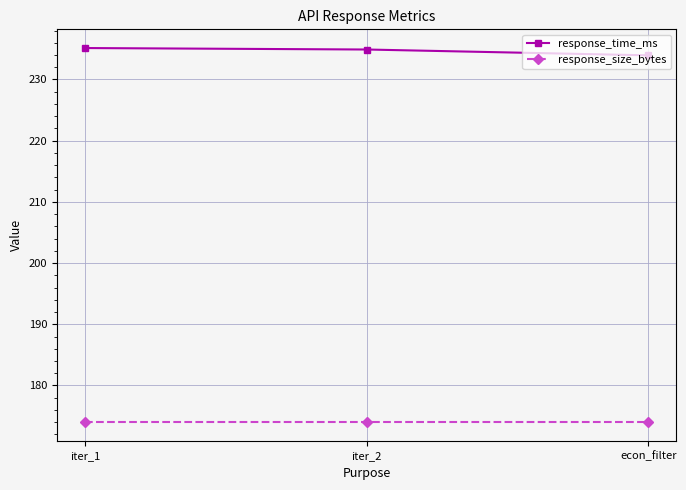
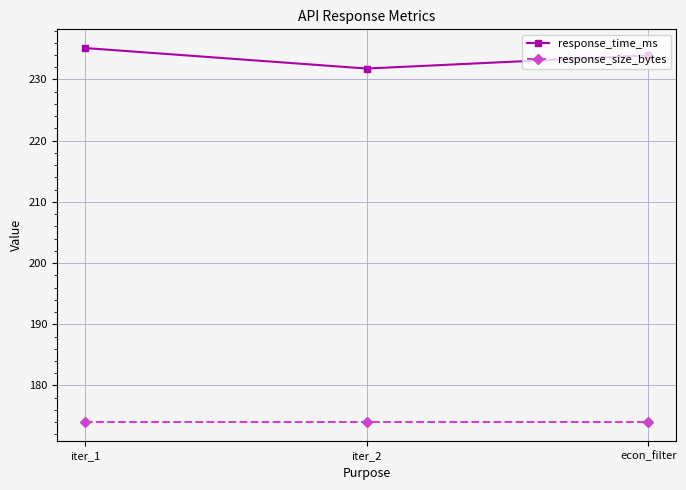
response_time_ms, iter_2: 235 -> 232
